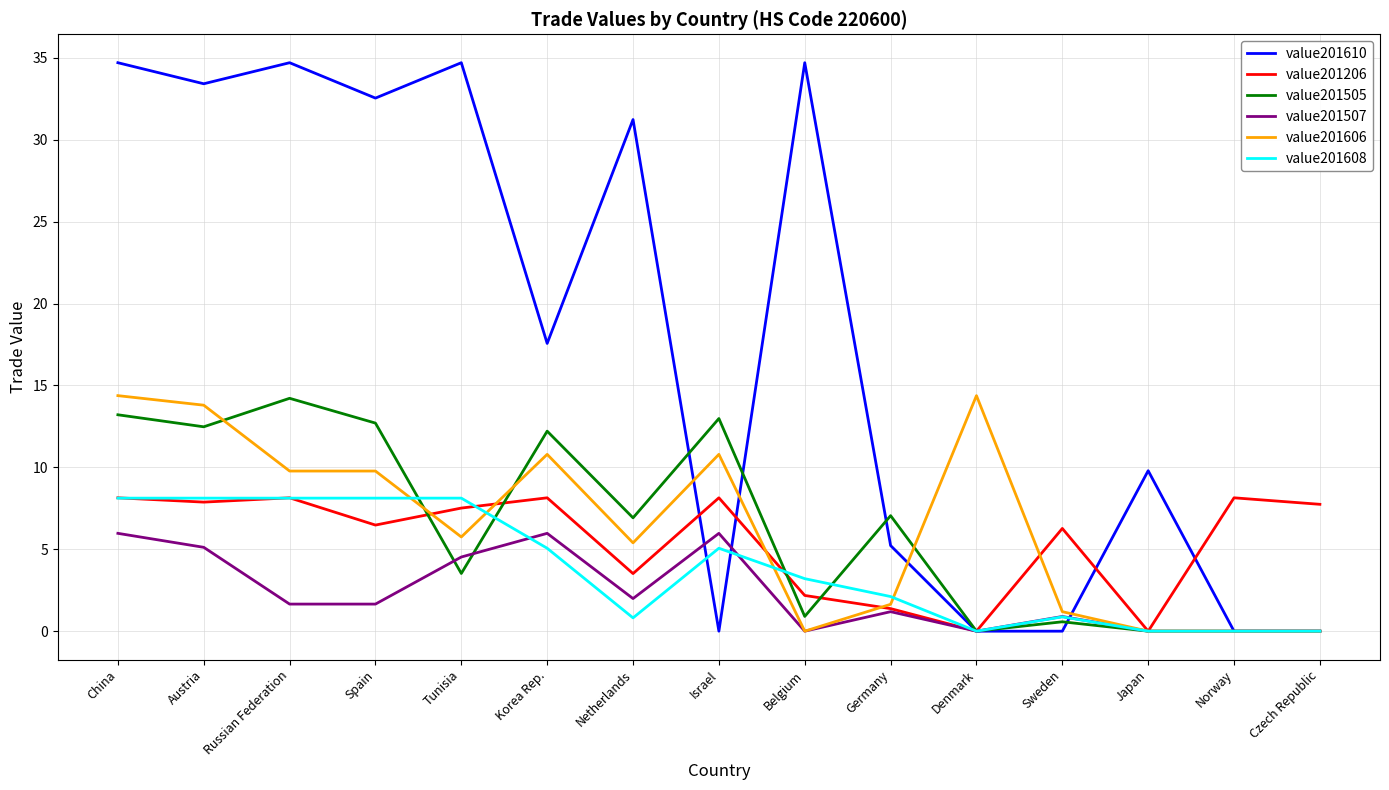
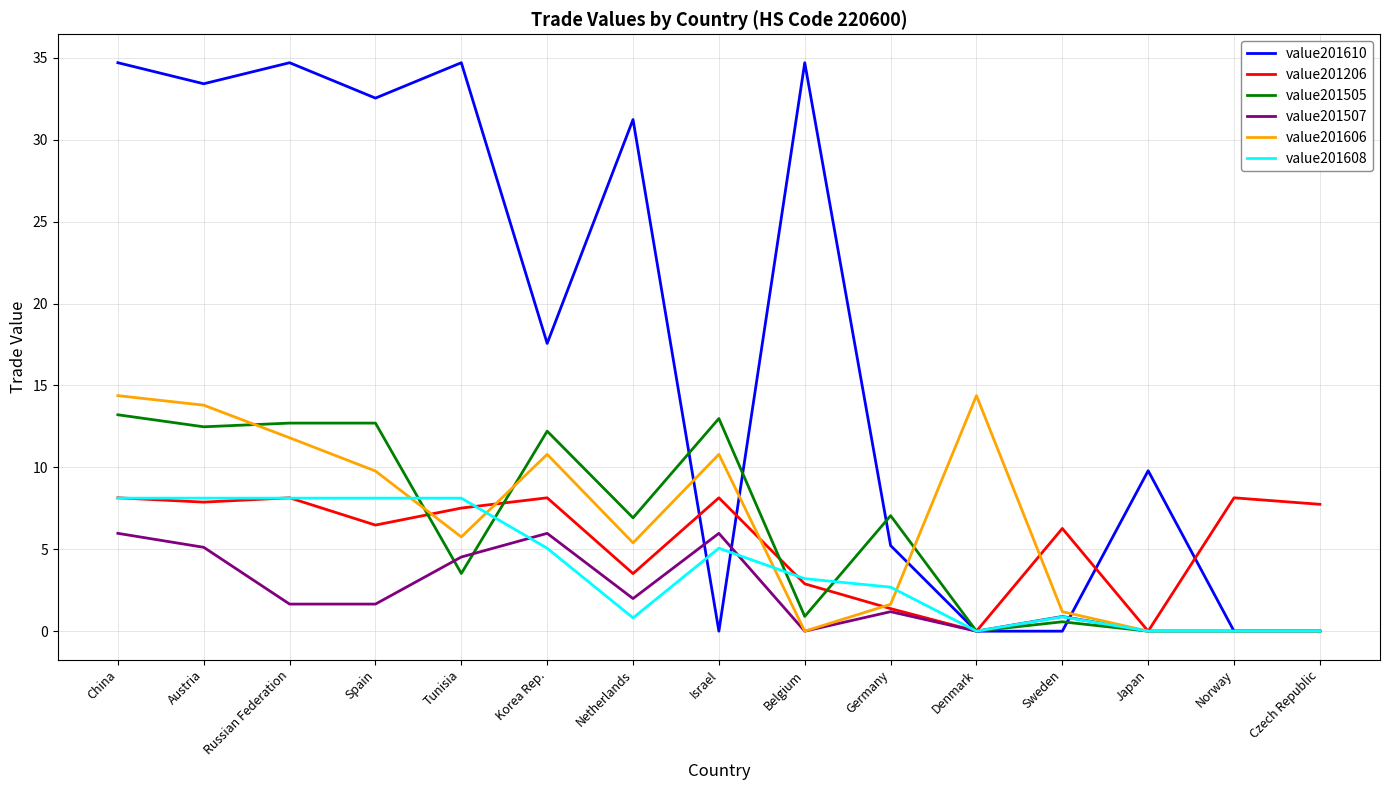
value201505, Russian Federation: 14.2 -> 12.7
value201606, Russian Federation: 9.8 -> 11.8
value201206, Belgium: 2.2 -> 2.9
value201608, Germany: 2.1 -> 2.7
